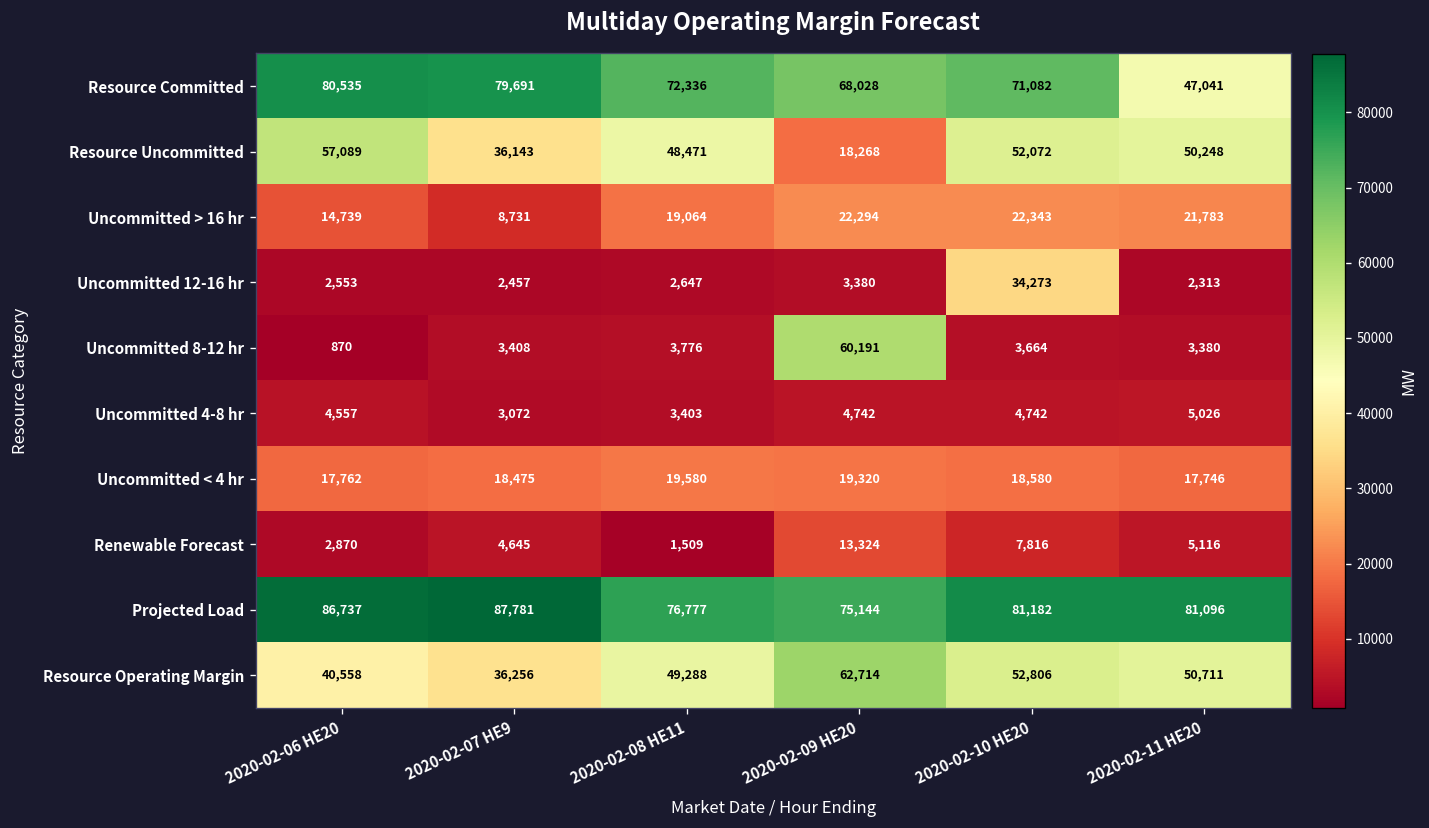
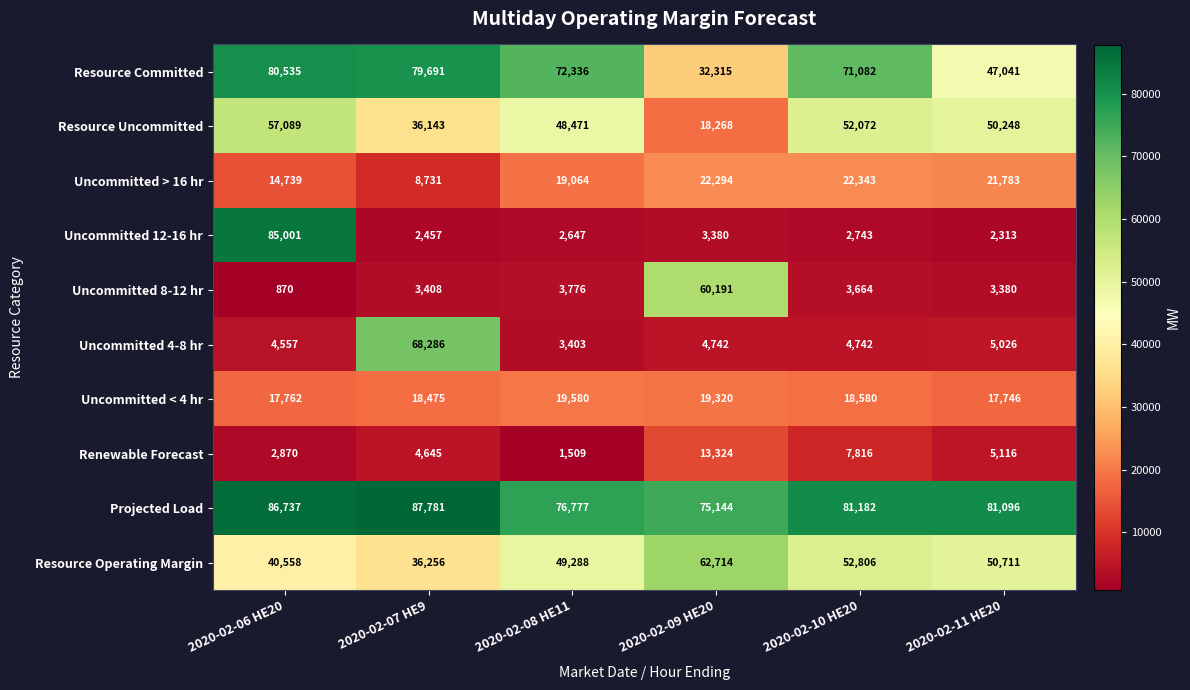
Resource Committed, 2020-02-09 HE20: 68,028 -> 32,315
Uncommitted 12-16 hr, 2020-02-06 HE20: 2,553 -> 85,001
Uncommitted 12-16 hr, 2020-02-10 HE20: 34,273 -> 2,743
Uncommitted 4-8 hr, 2020-02-07 HE9: 3,072 -> 68,286
